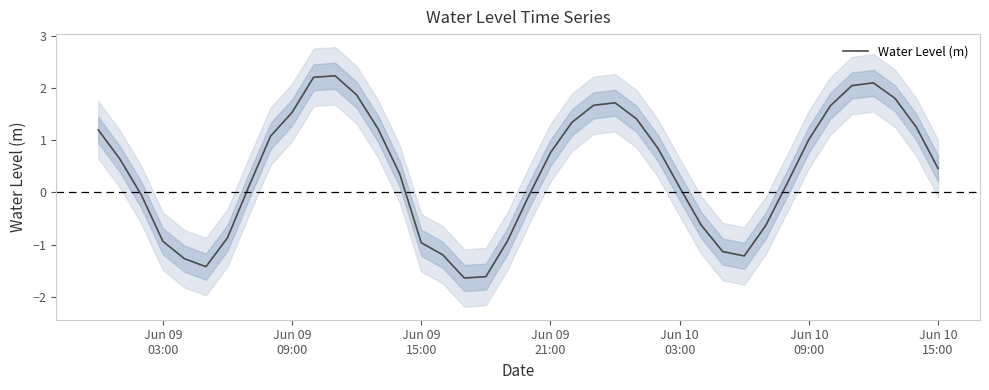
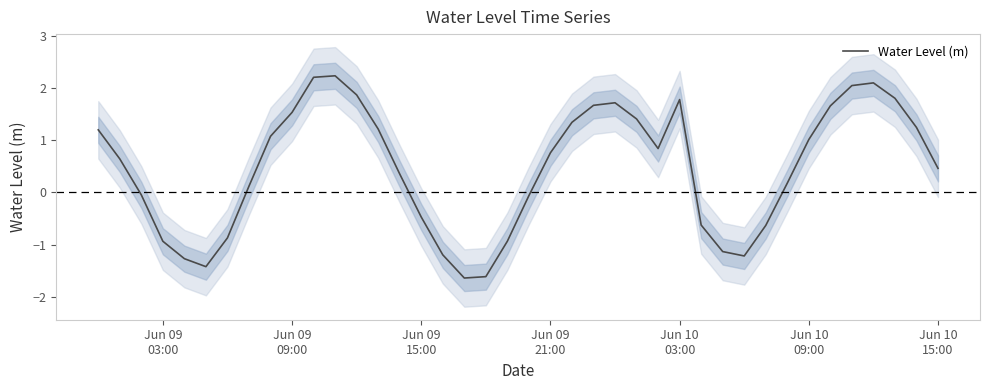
Water Level (m), Jun 09 15:00: -1.0 -> -0.5
Water Level (m), Jun 10 03:00: 0.1 -> 1.8
